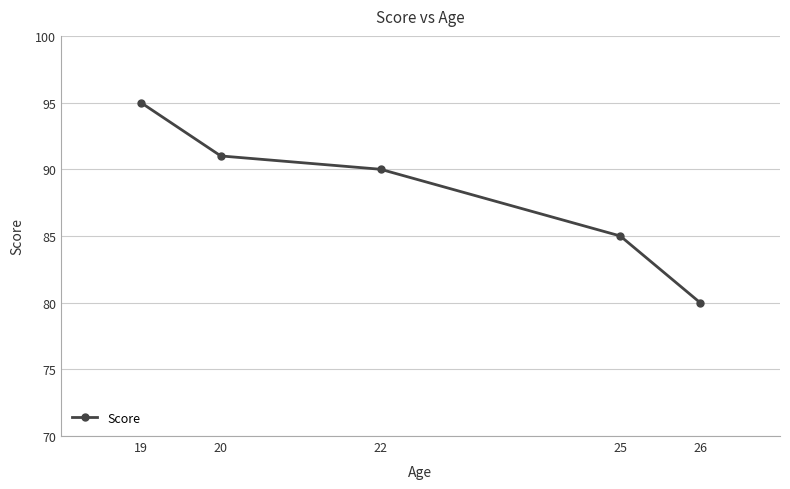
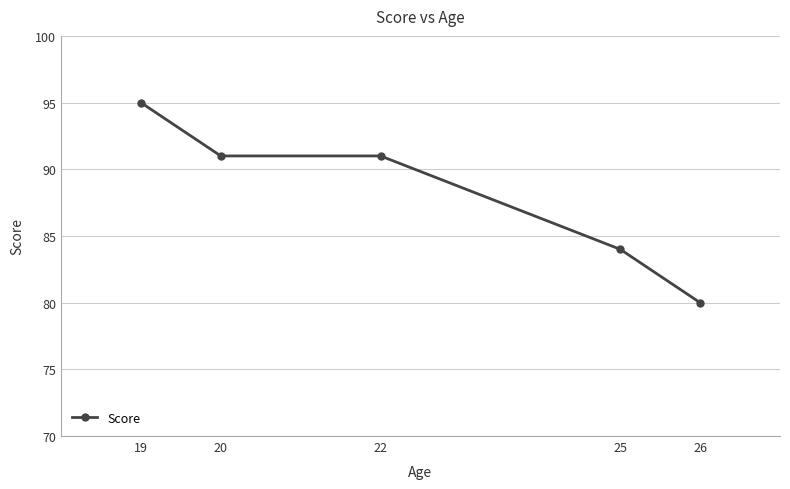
22: 90 -> 91
25: 85 -> 84
